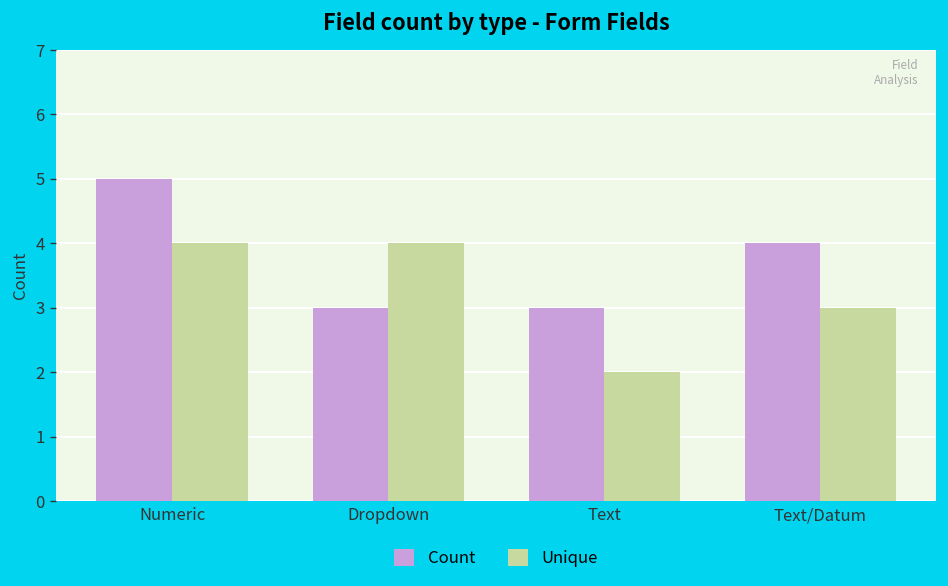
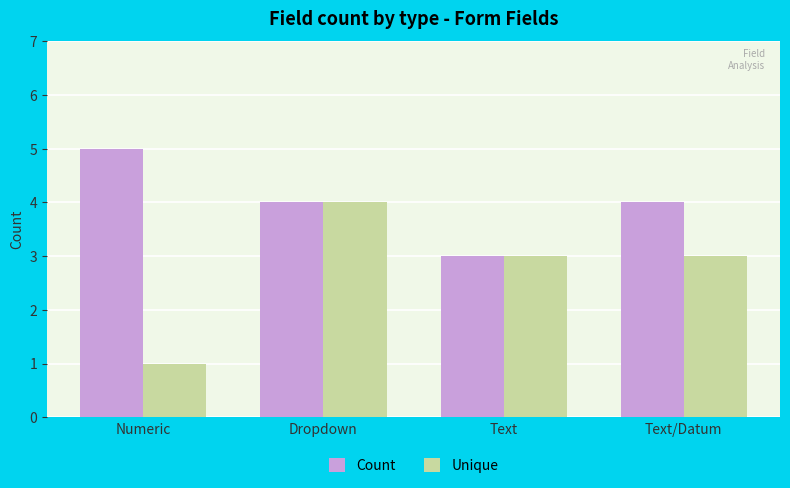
Unique, Numeric: 4 -> 1
Count, Dropdown: 3 -> 4
Unique, Text: 2 -> 3
